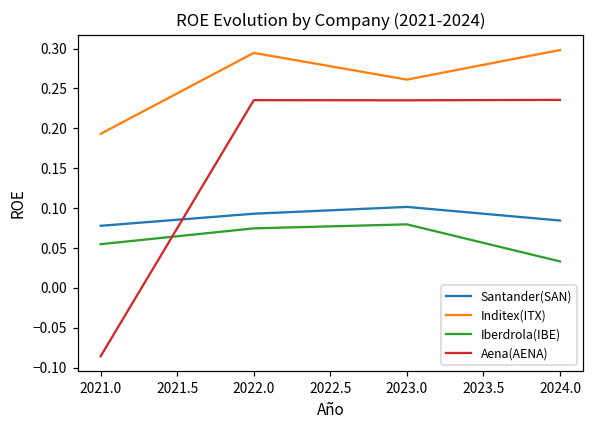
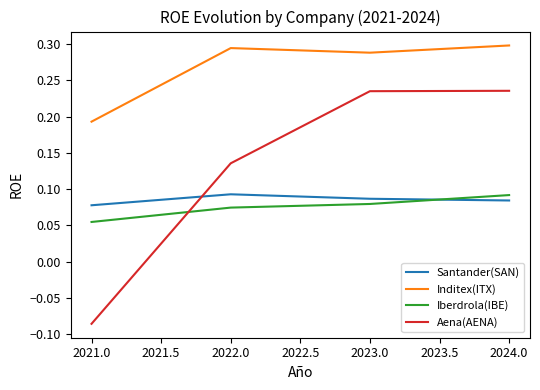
Aena(AENA), 2022.0: 0.24 -> 0.14
Santander(SAN), 2023.0: 0.10 -> 0.09
Inditex(ITX), 2023.0: 0.26 -> 0.29
Iberdrola(IBE), 2024.0: 0.03 -> 0.09
